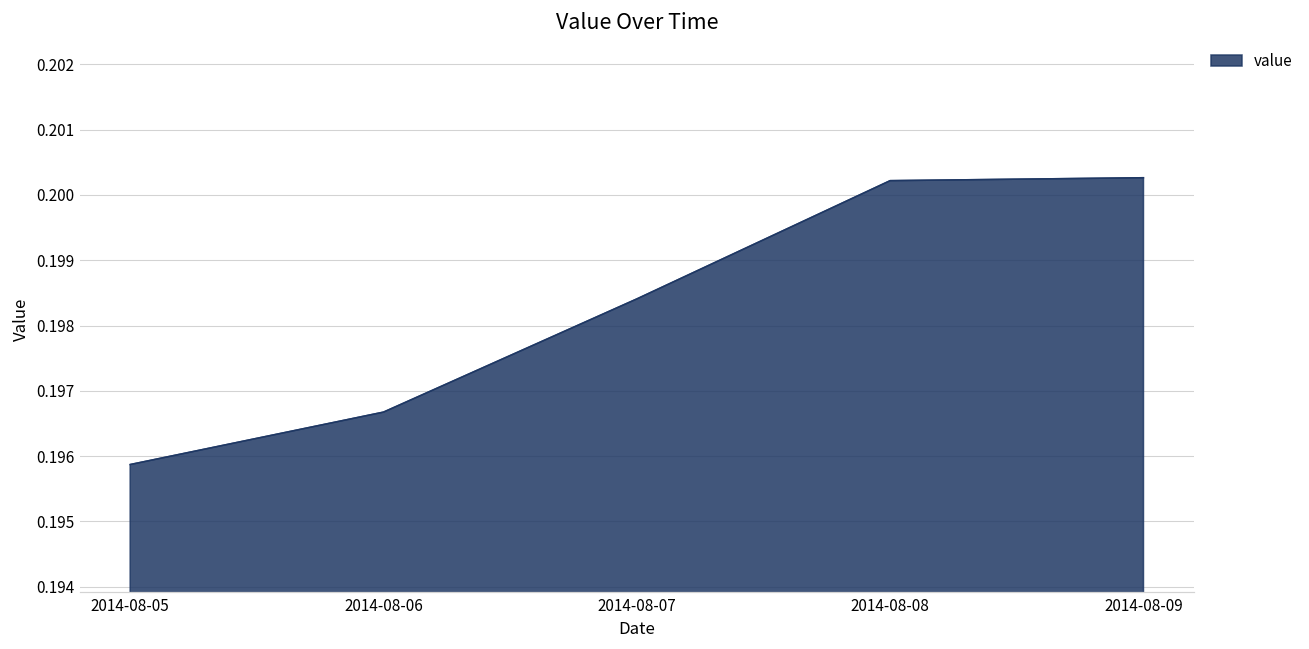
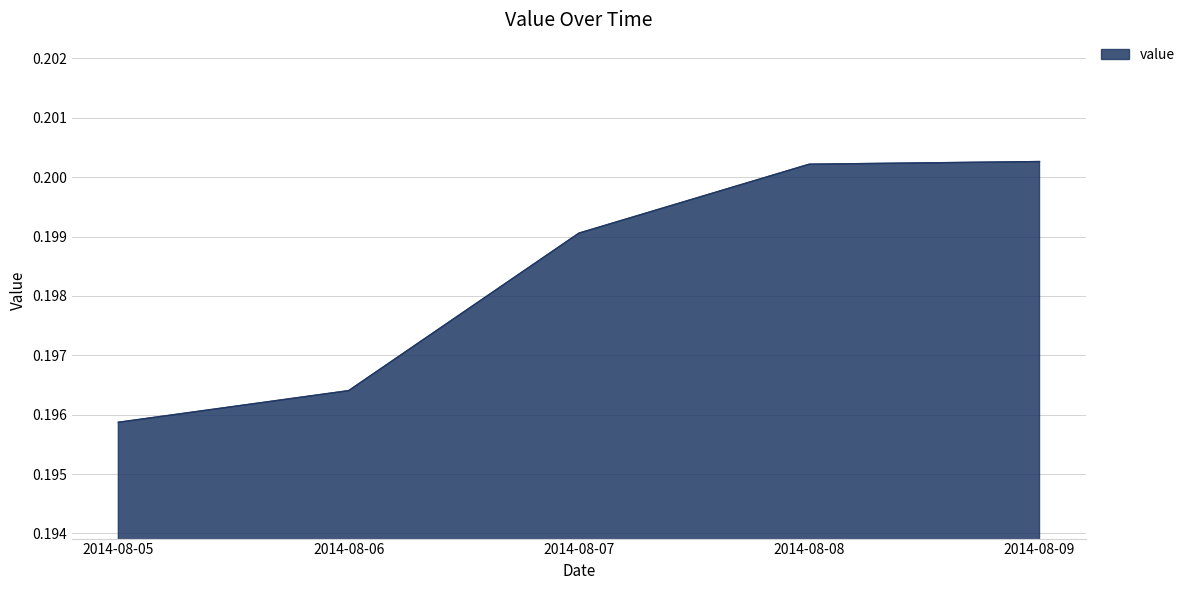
2014-08-06: 0.1967 -> 0.1964
2014-08-07: 0.1984 -> 0.1991
